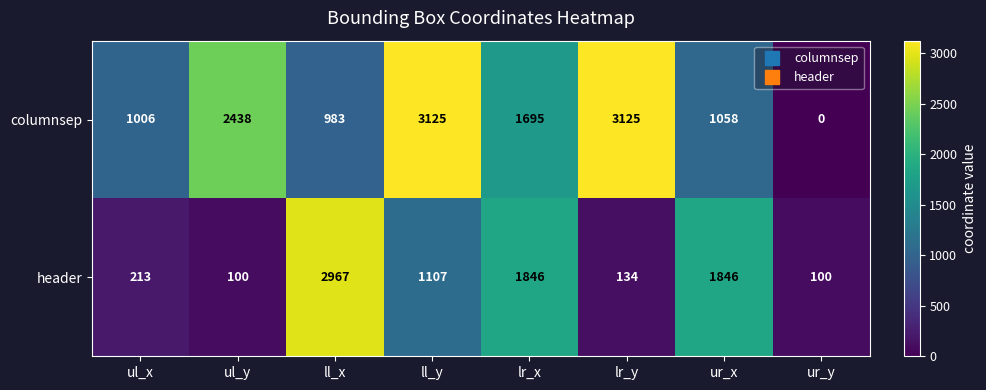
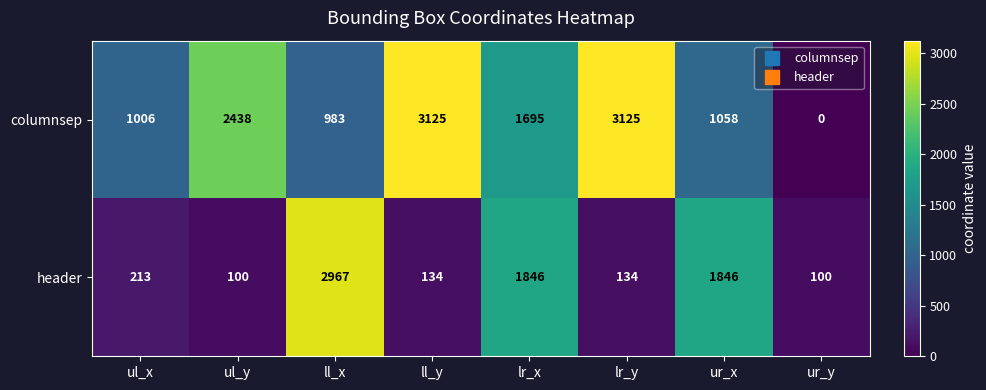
header, ll_y: 1107 -> 134
